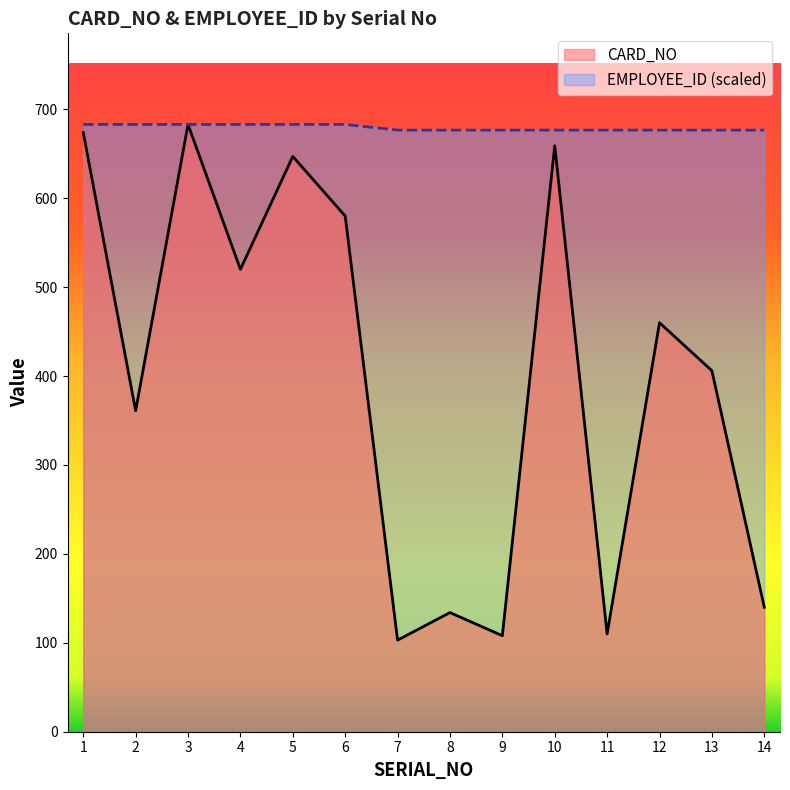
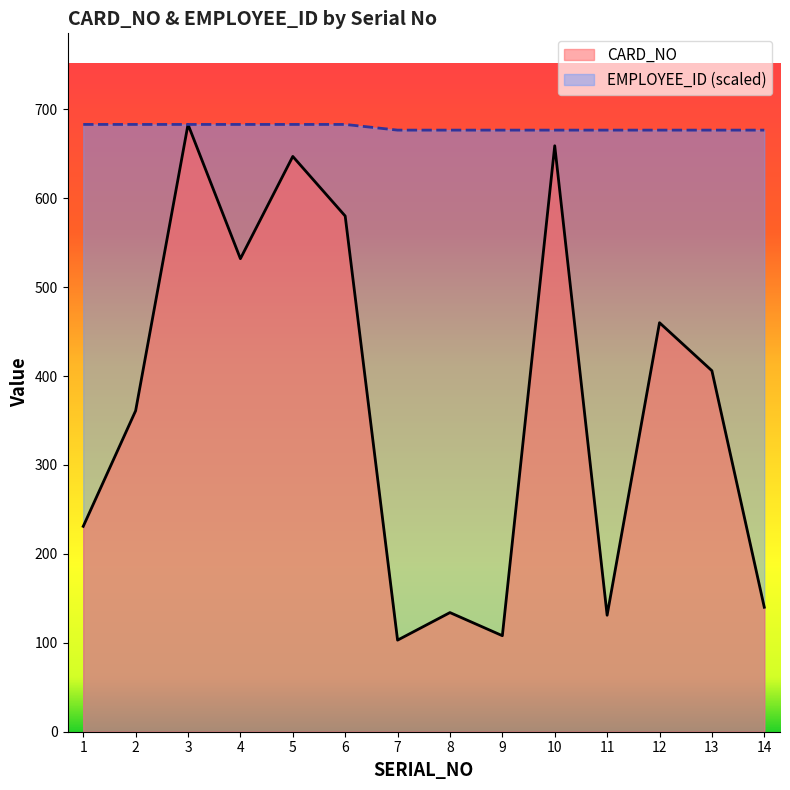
CARD_NO, 1: 670 -> 230
CARD_NO, 4: 520 -> 530
CARD_NO, 11: 110 -> 130
